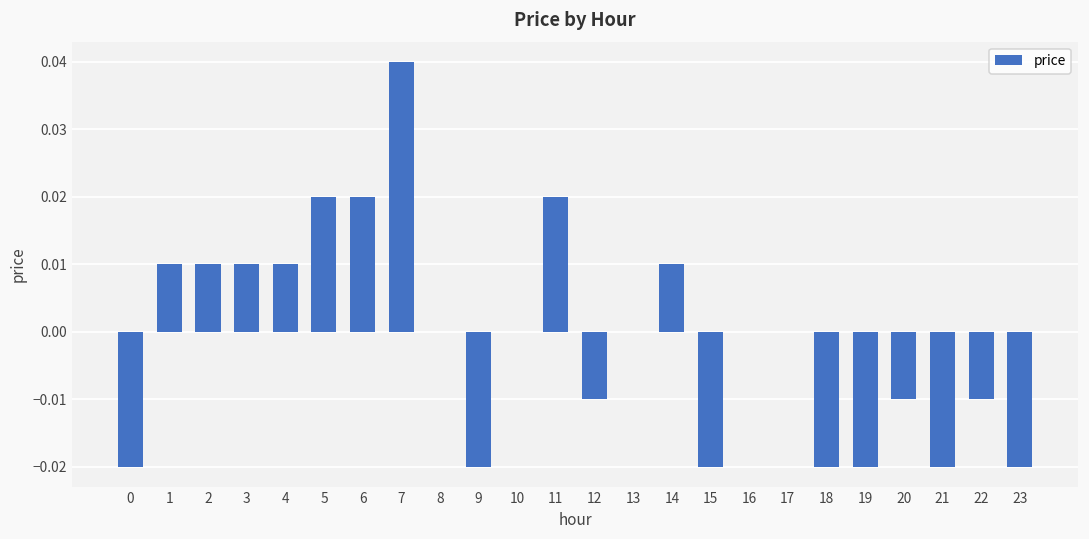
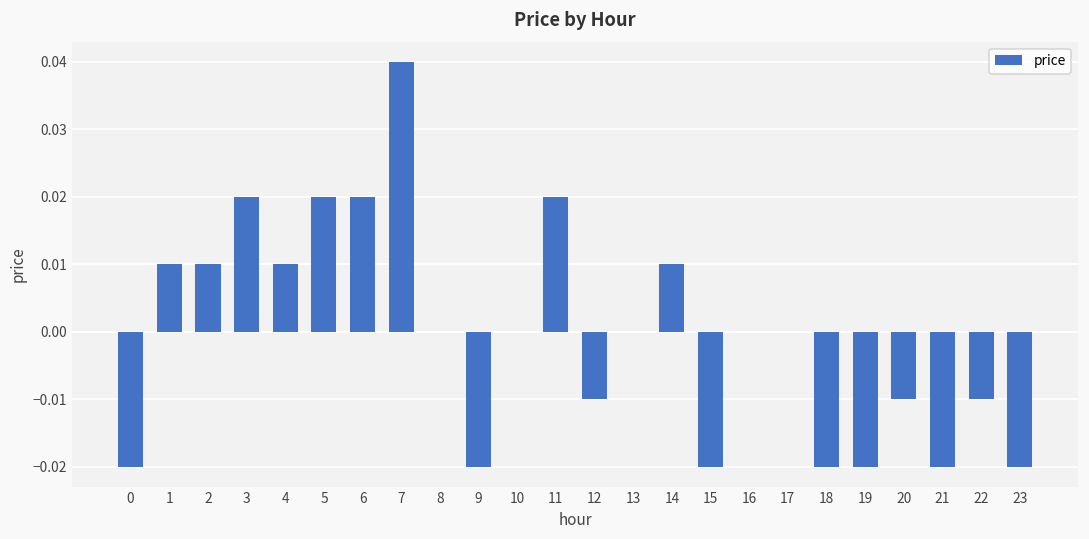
3: 0.01 -> 0.02
